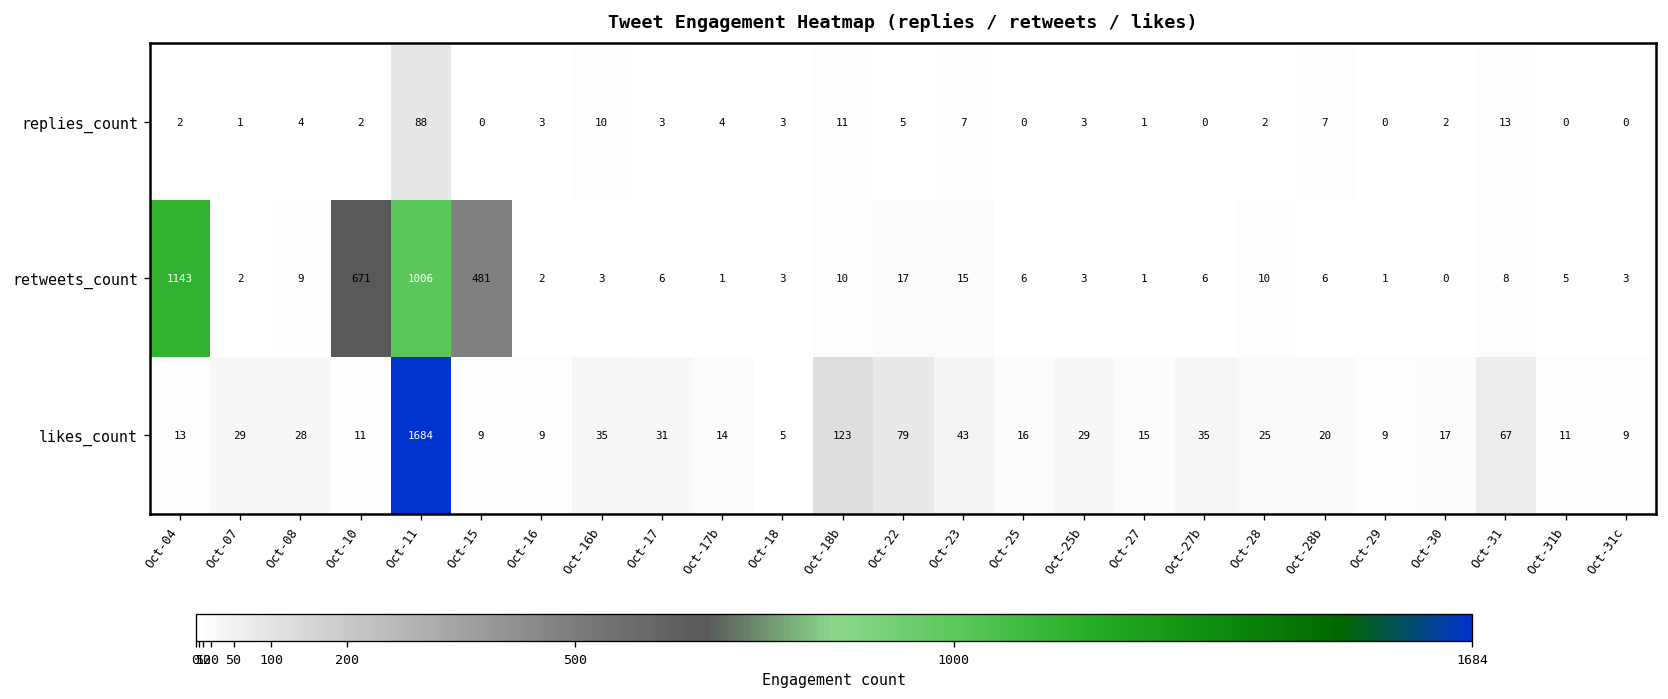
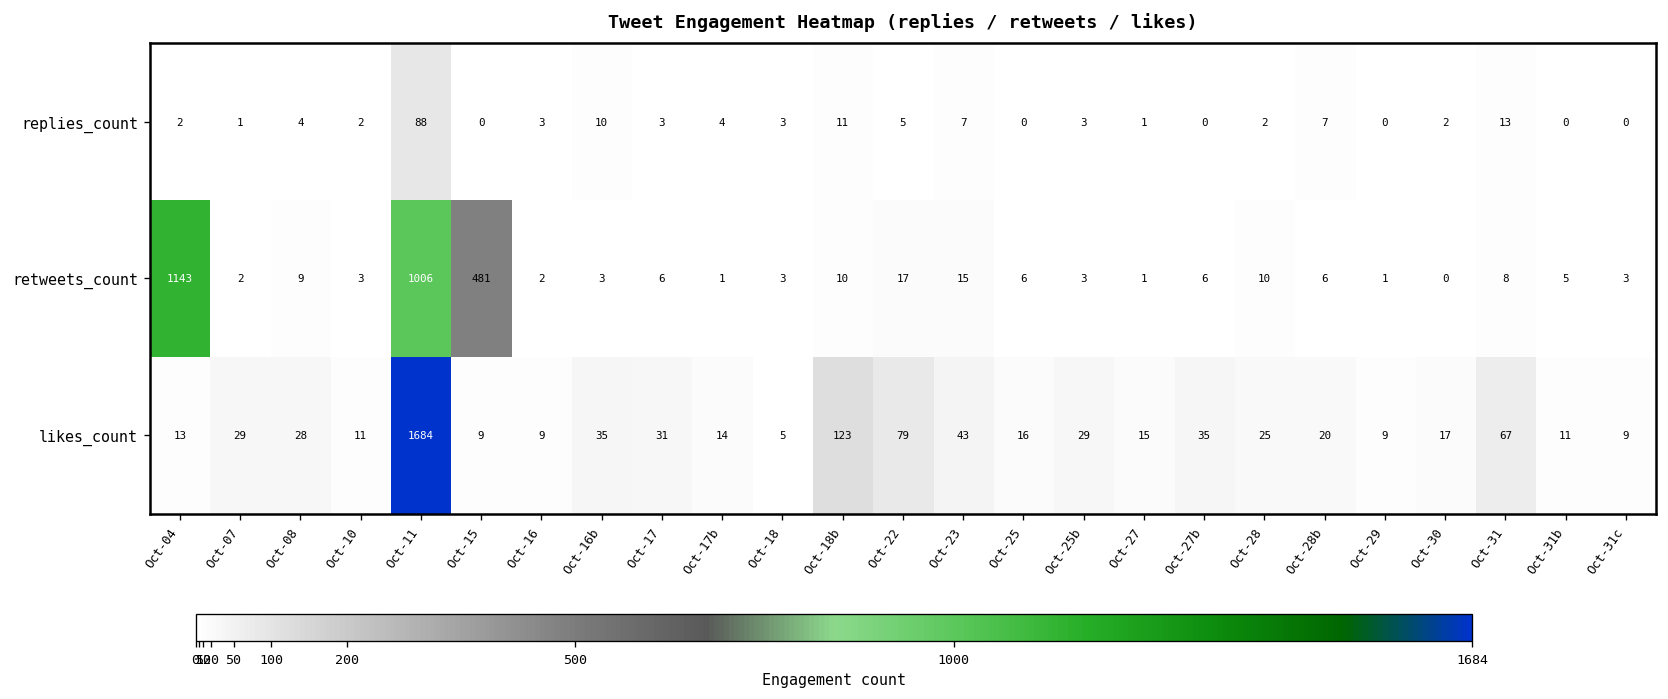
retweets_count, Oct-10: 671 -> 3
